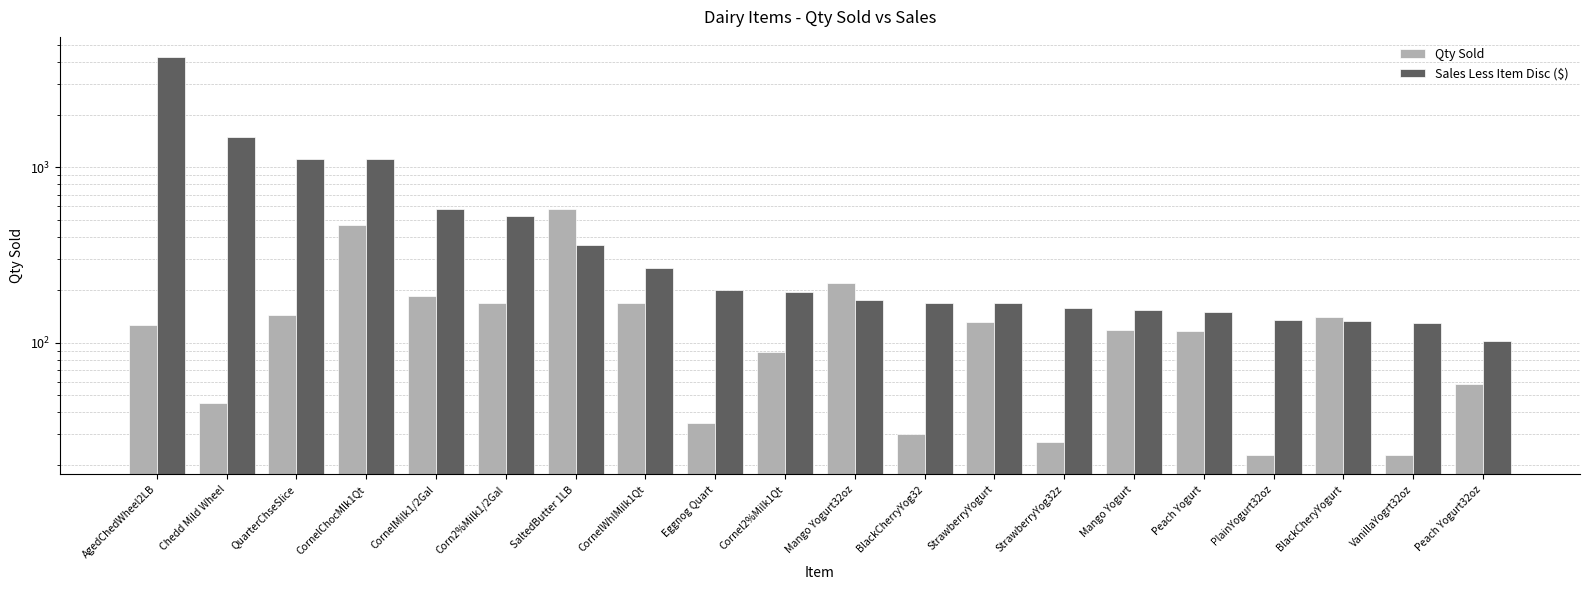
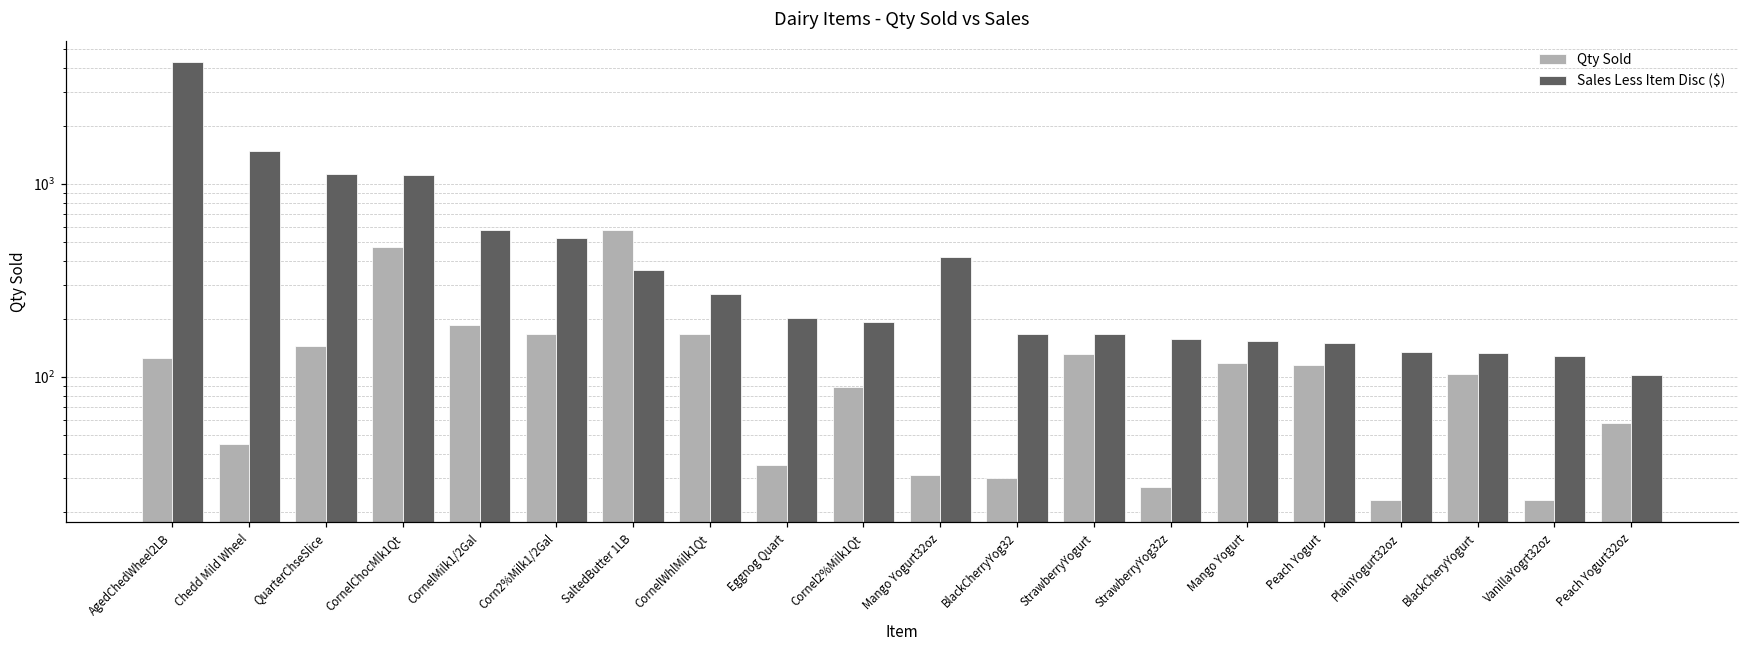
Qty Sold, Mango Yogurt32oz: 220 -> 31
Sales Less Item Disc ($), Mango Yogurt32oz: 180 -> 420
Qty Sold, BlackCheryYogurt: 140 -> 100
